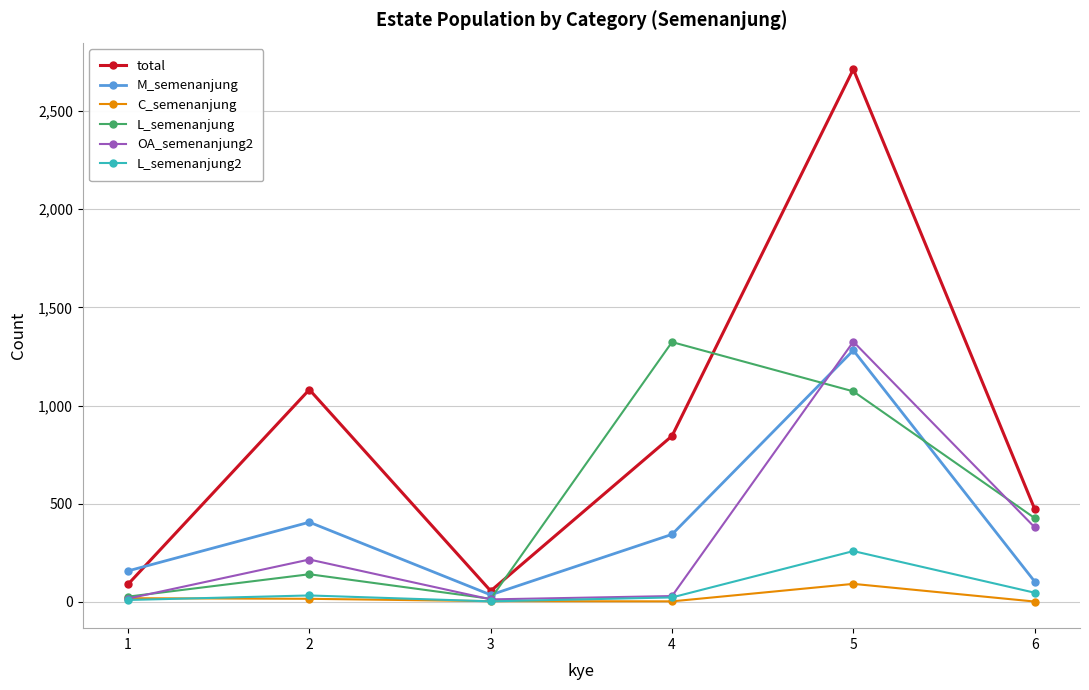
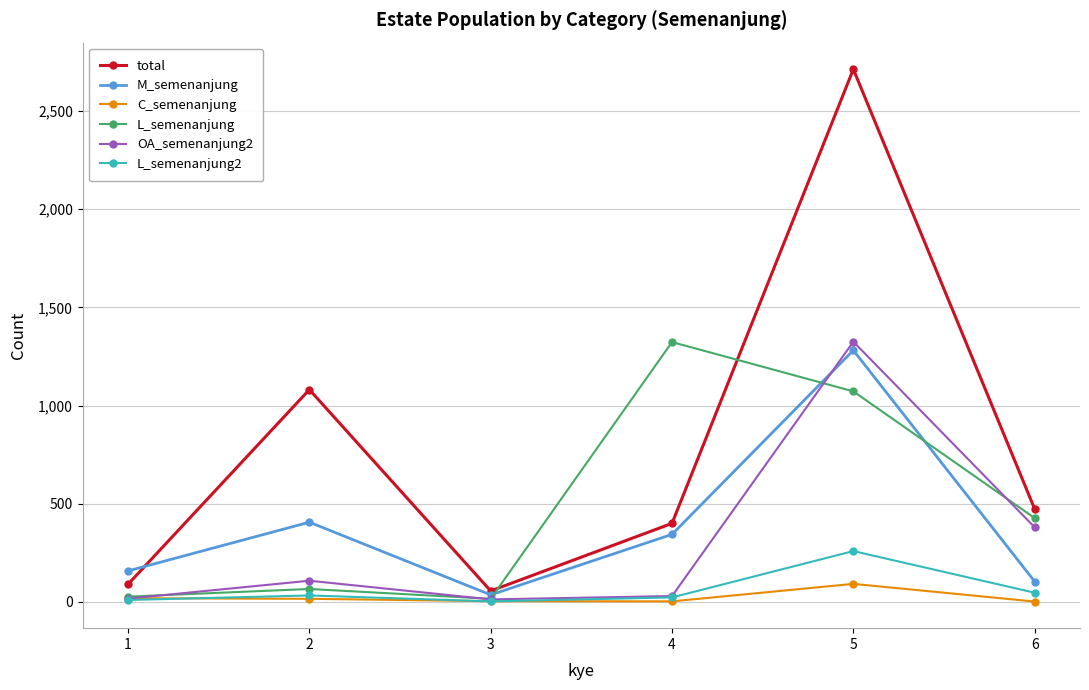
L_semenanjung, 2: 140 -> 70
OA_semenanjung2, 2: 220 -> 110
total, 4: 850 -> 400
